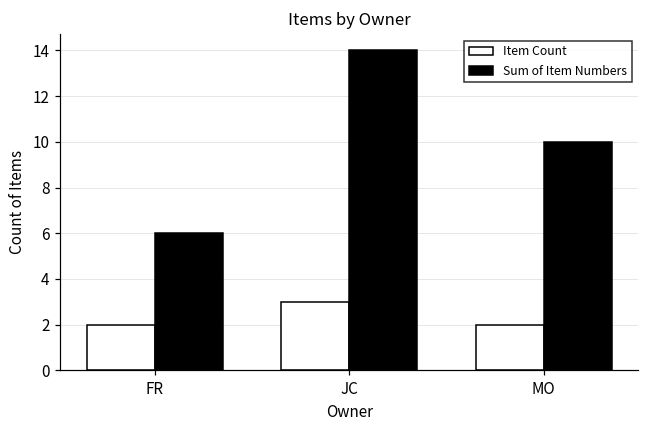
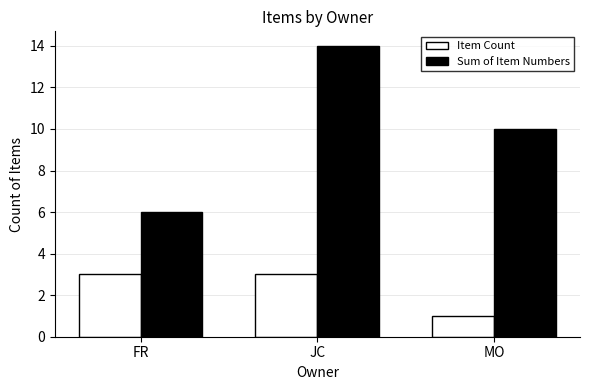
Item Count, FR: 2 -> 3
Item Count, MO: 2 -> 1
